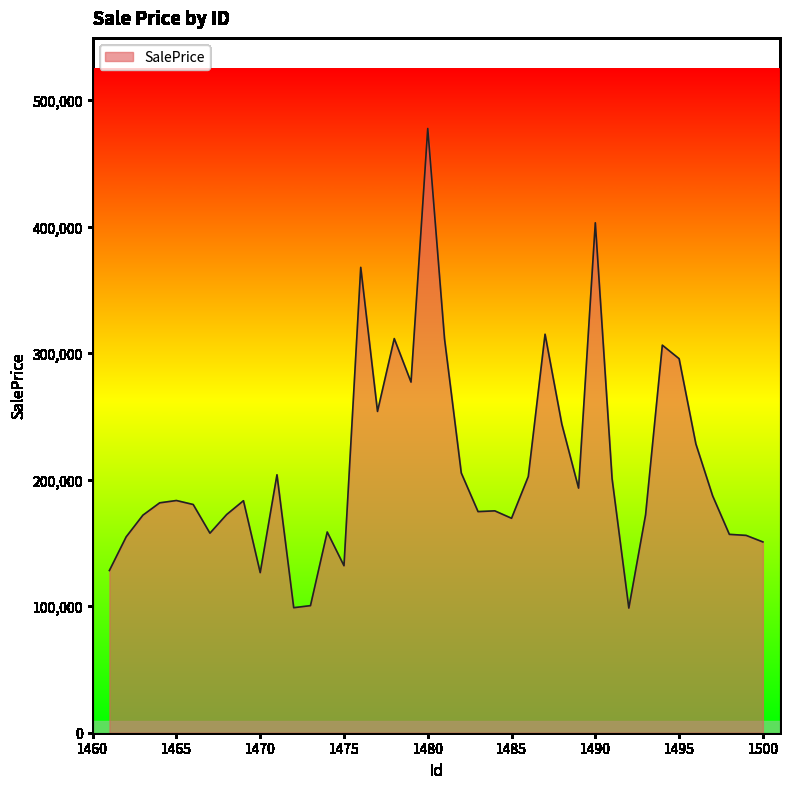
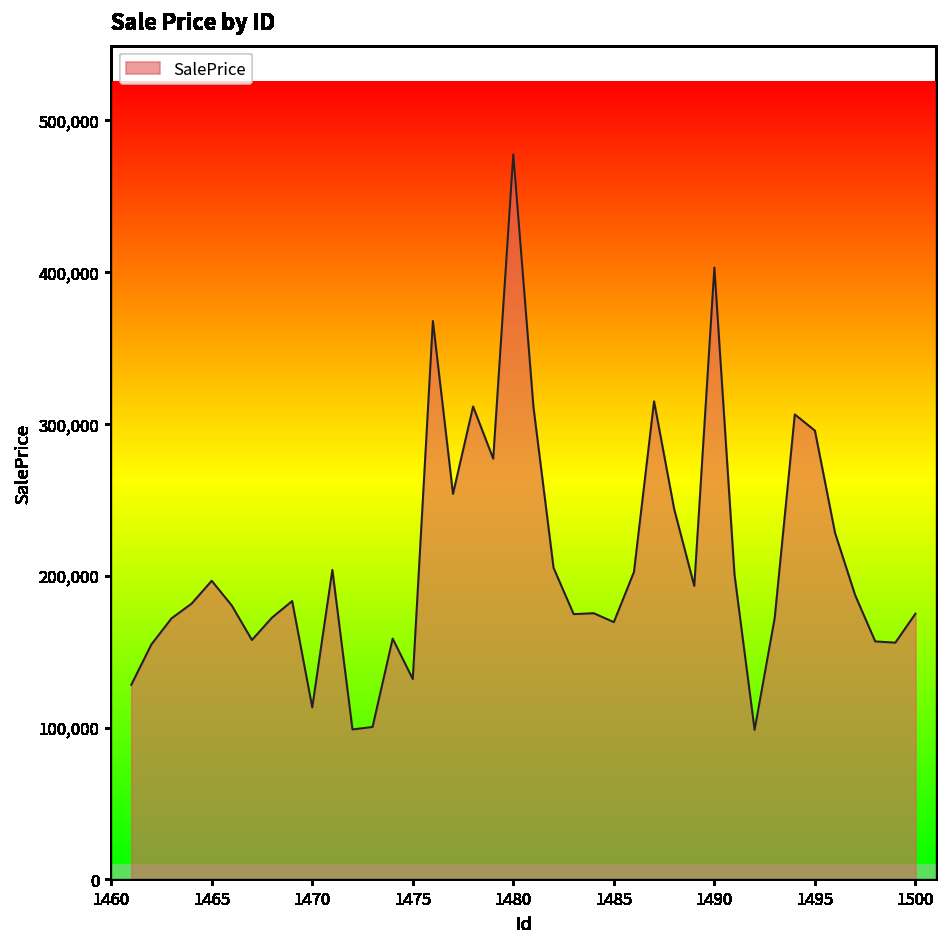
1465: 184,000 -> 197,000
1470: 127,000 -> 113,000
1500: 151,000 -> 175,000
